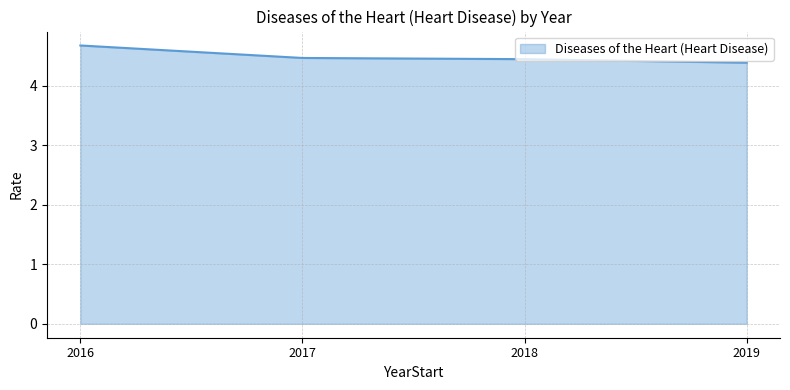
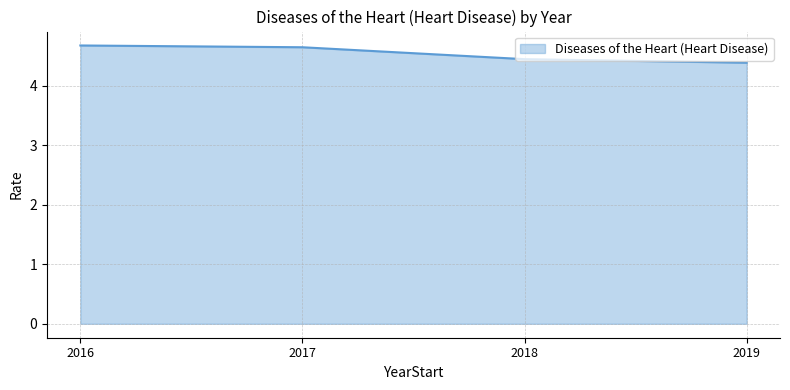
2017: 4.5 -> 4.7
